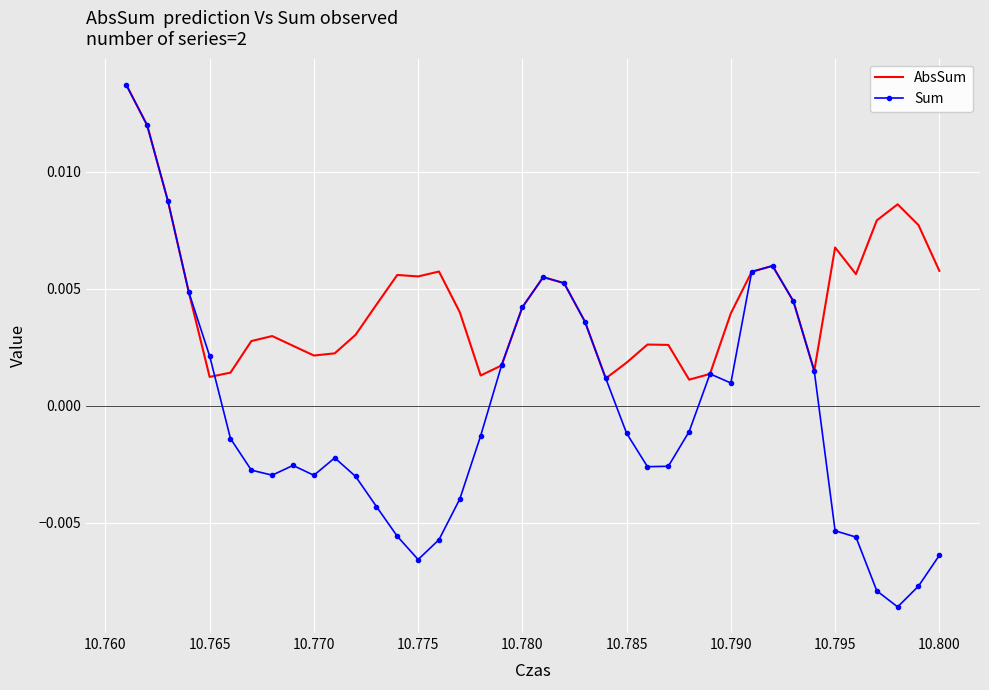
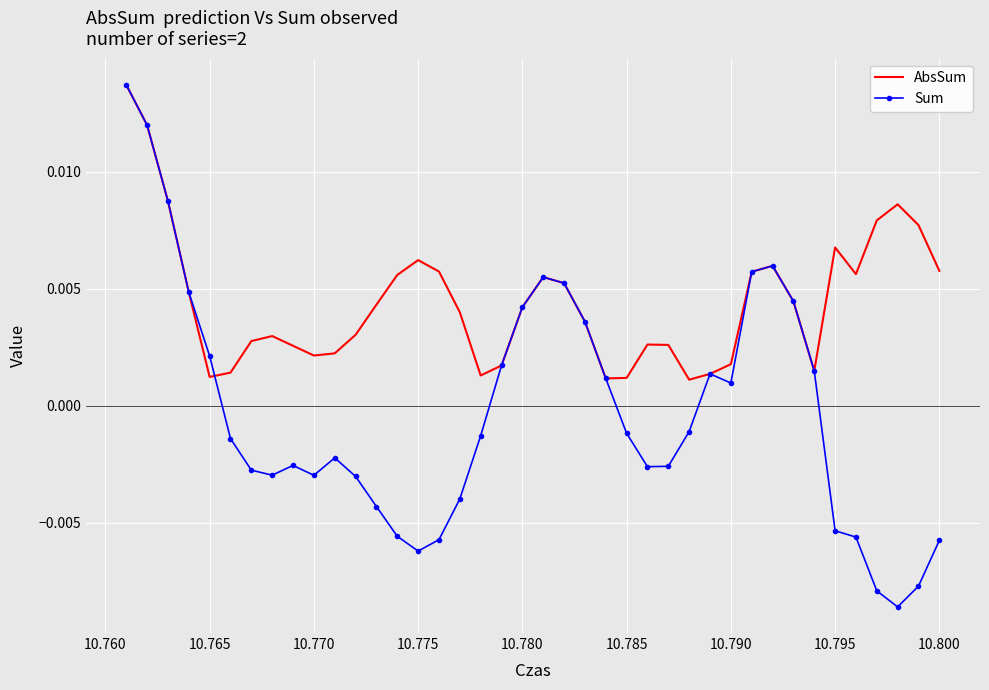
AbsSum, 10.775: 0.0055 -> 0.0062
Sum, 10.775: -0.0066 -> -0.0062
AbsSum, 10.785: 0.0018 -> 0.0012
AbsSum, 10.790: 0.0039 -> 0.0018
Sum, 10.800: -0.0064 -> -0.0058
